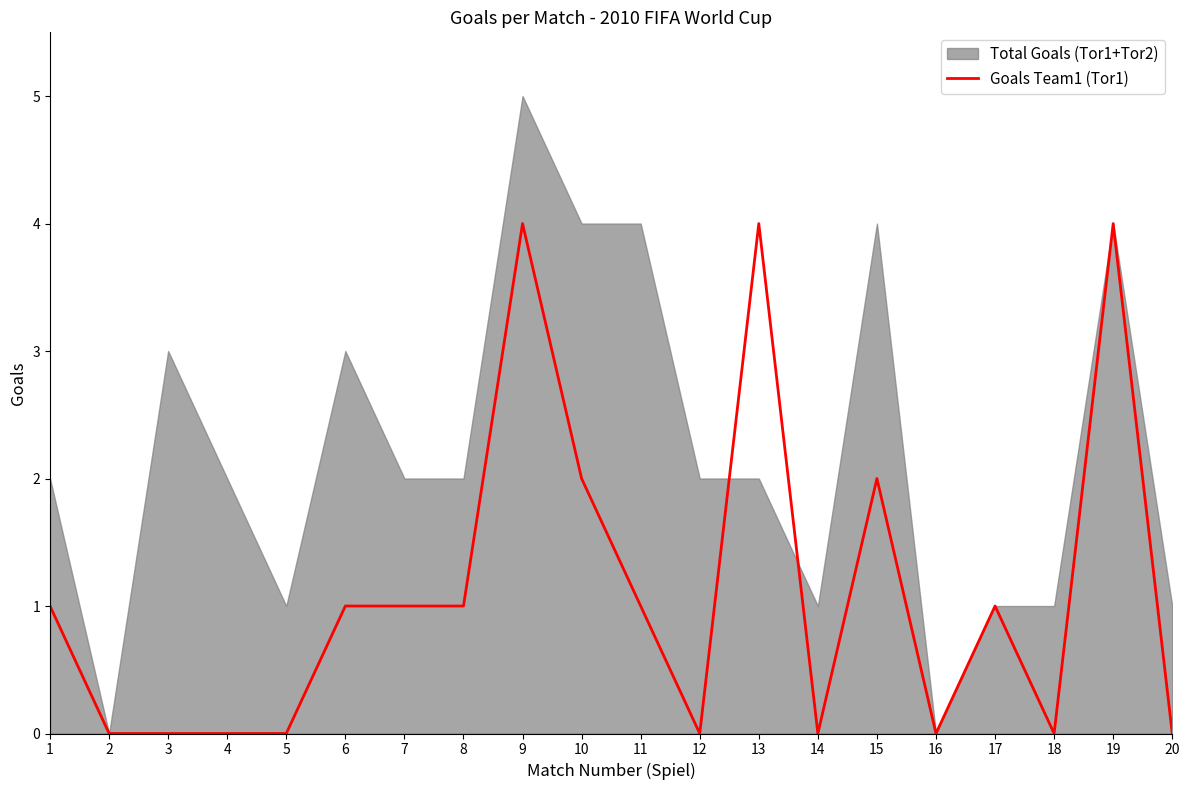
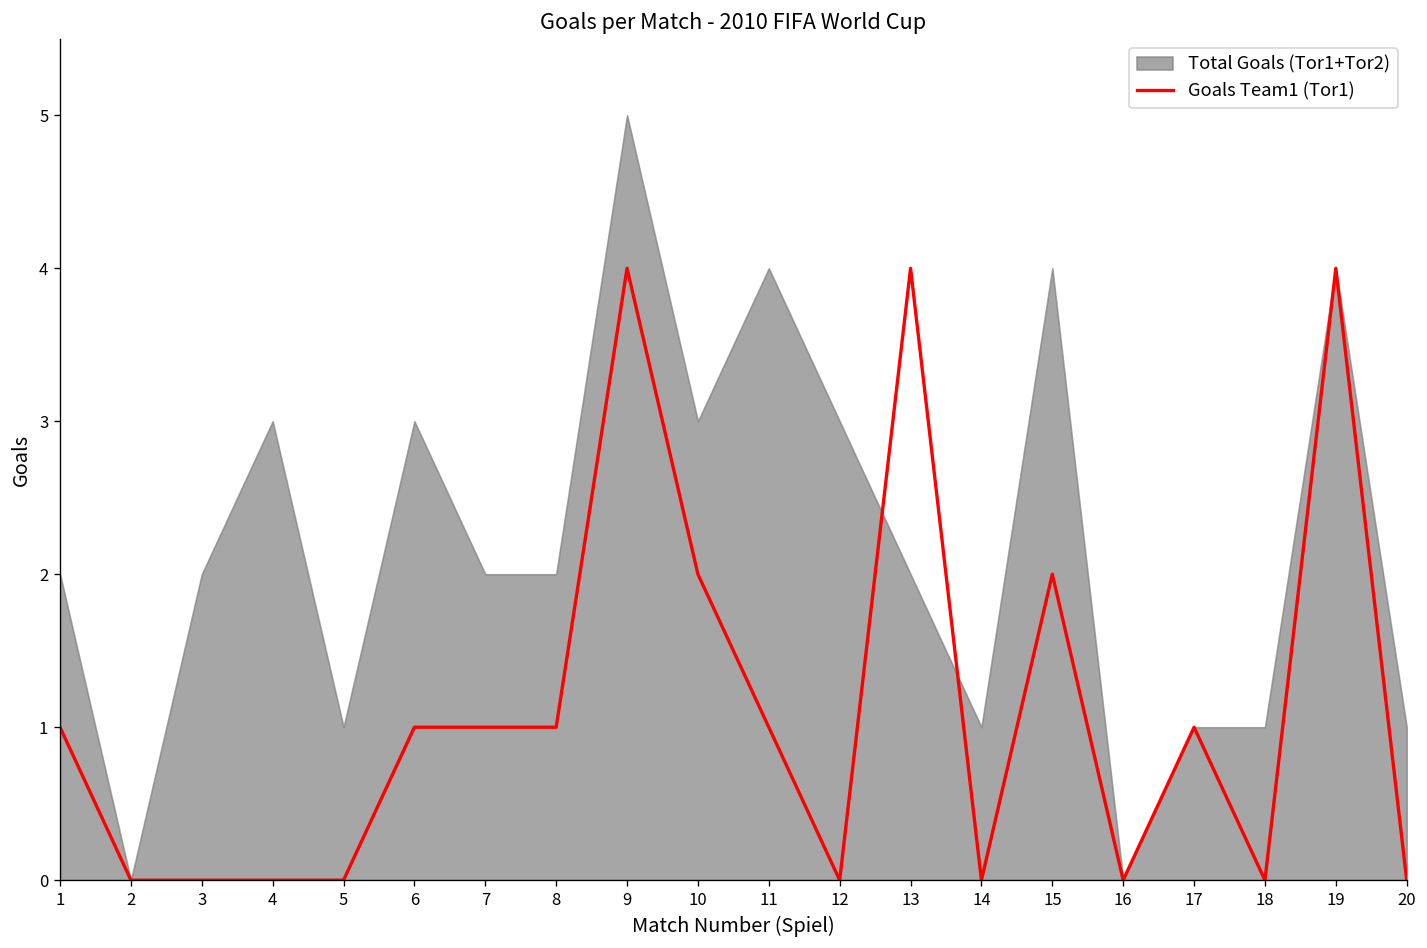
Total Goals (Tor1+Tor2), 3: 3 -> 2
Total Goals (Tor1+Tor2), 4: 2 -> 3
Total Goals (Tor1+Tor2), 10: 4 -> 3
Total Goals (Tor1+Tor2), 12: 2 -> 3
